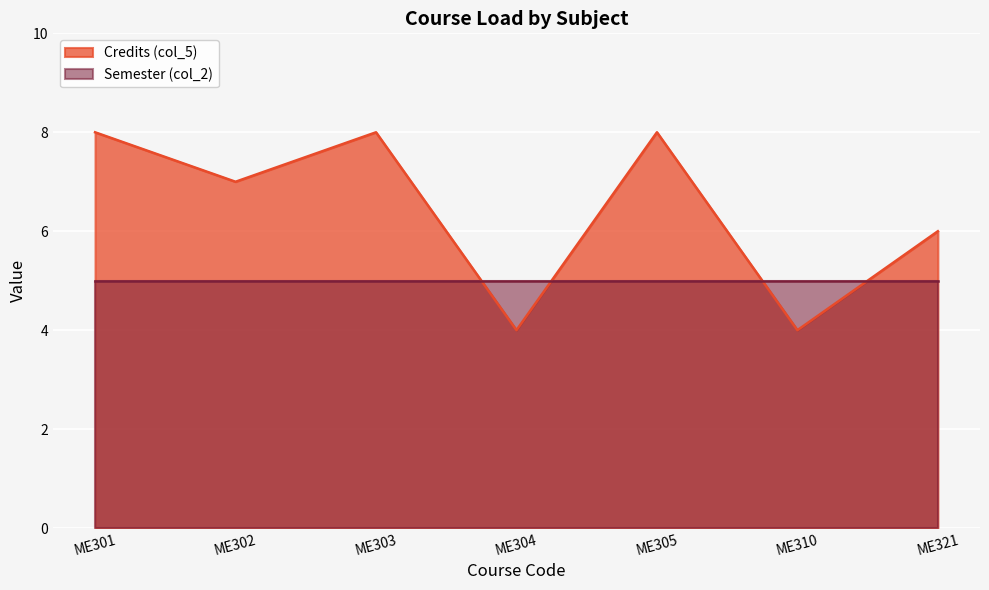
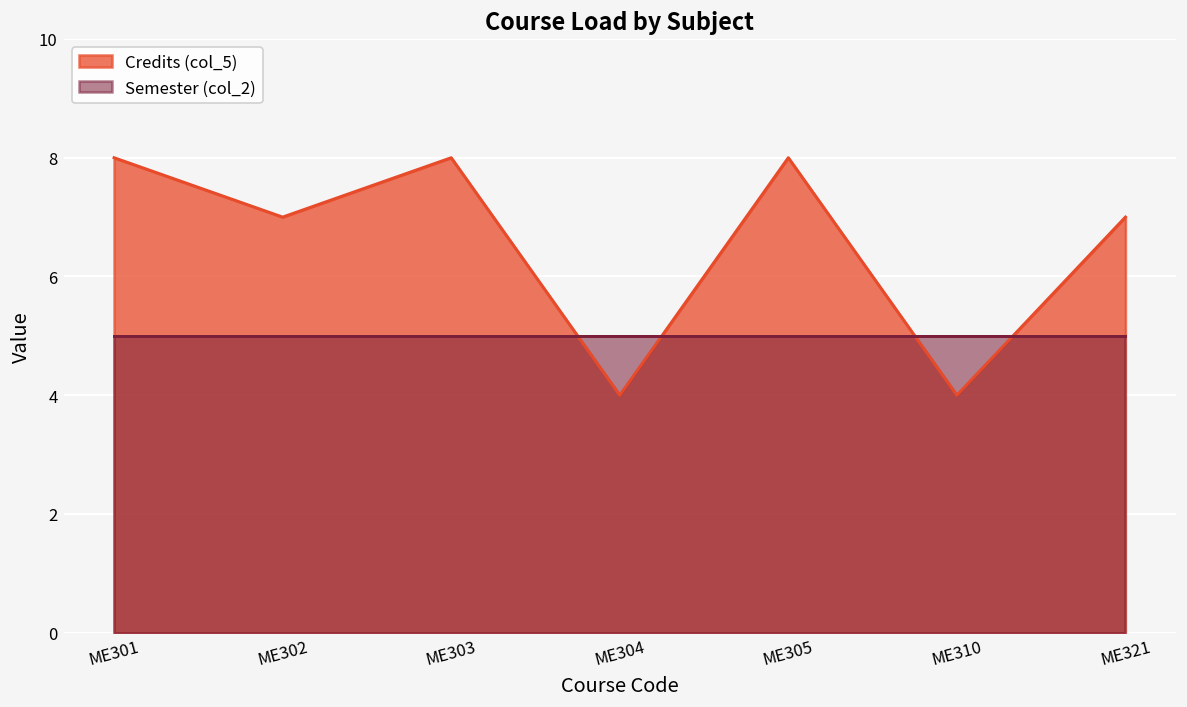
Credits (col_5), ME321: 6 -> 7
